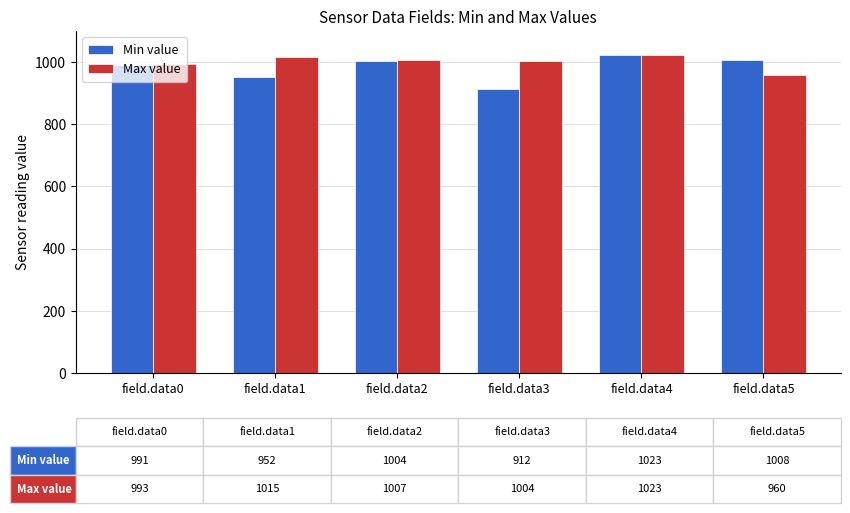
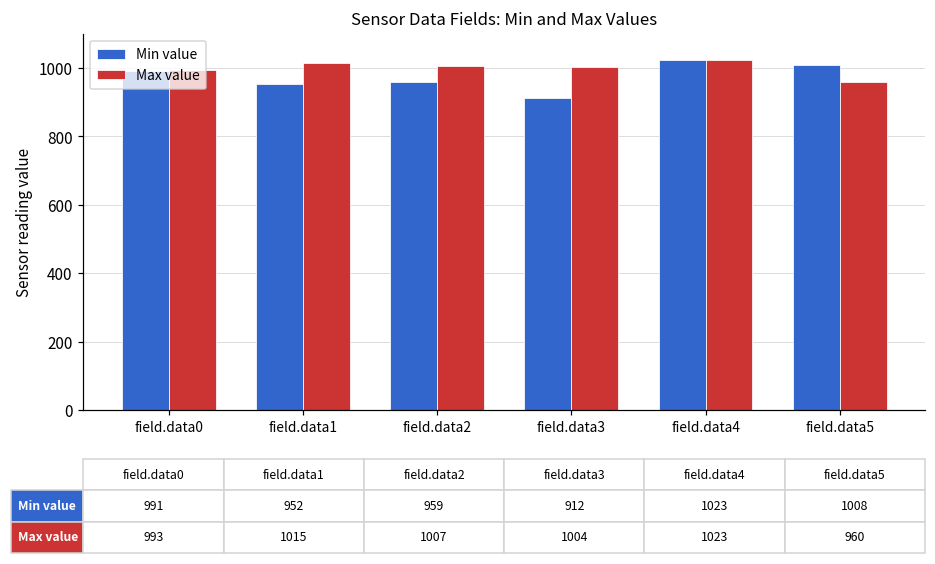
Min value, field.data2: 1004 -> 959
